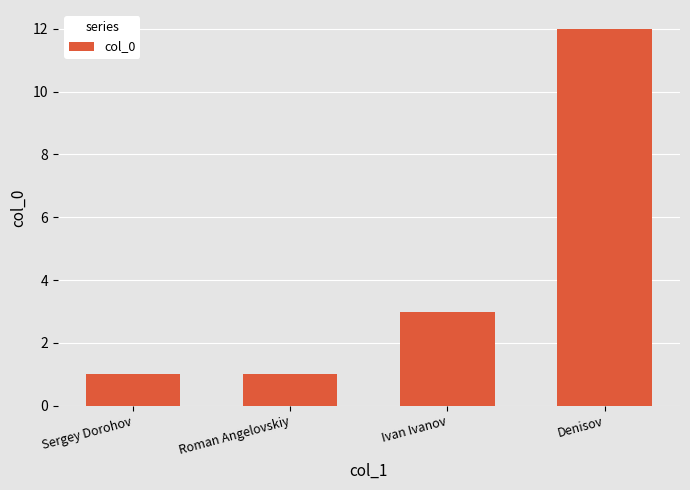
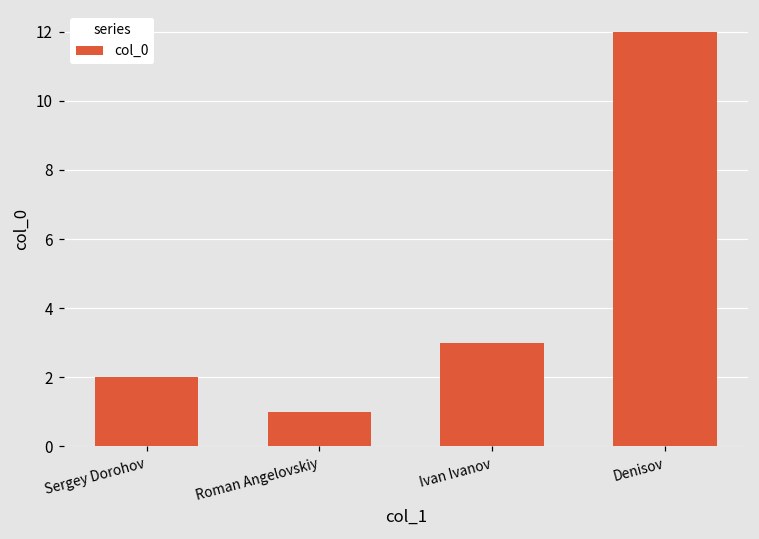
Sergey Dorohov: 1 -> 2
